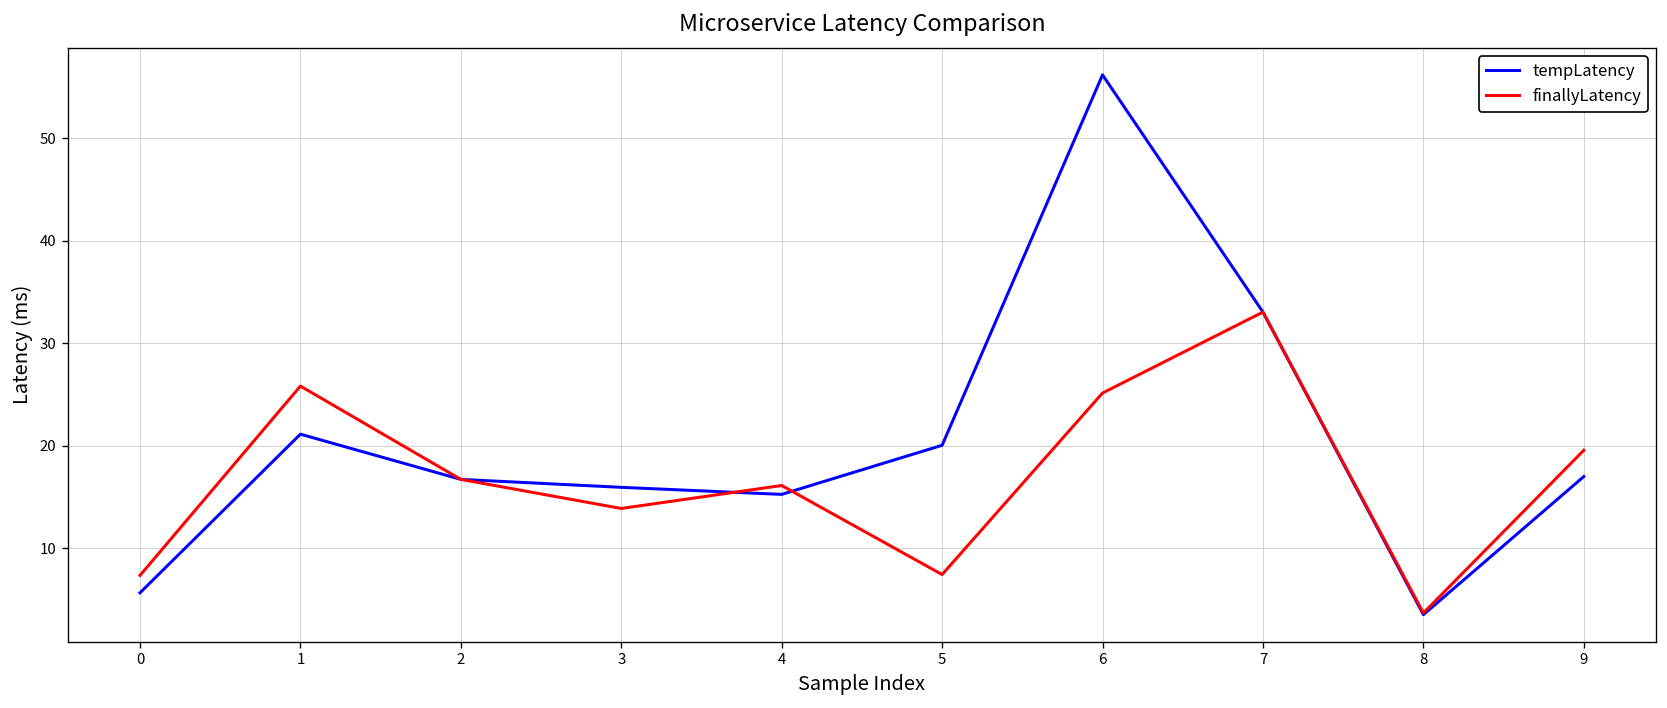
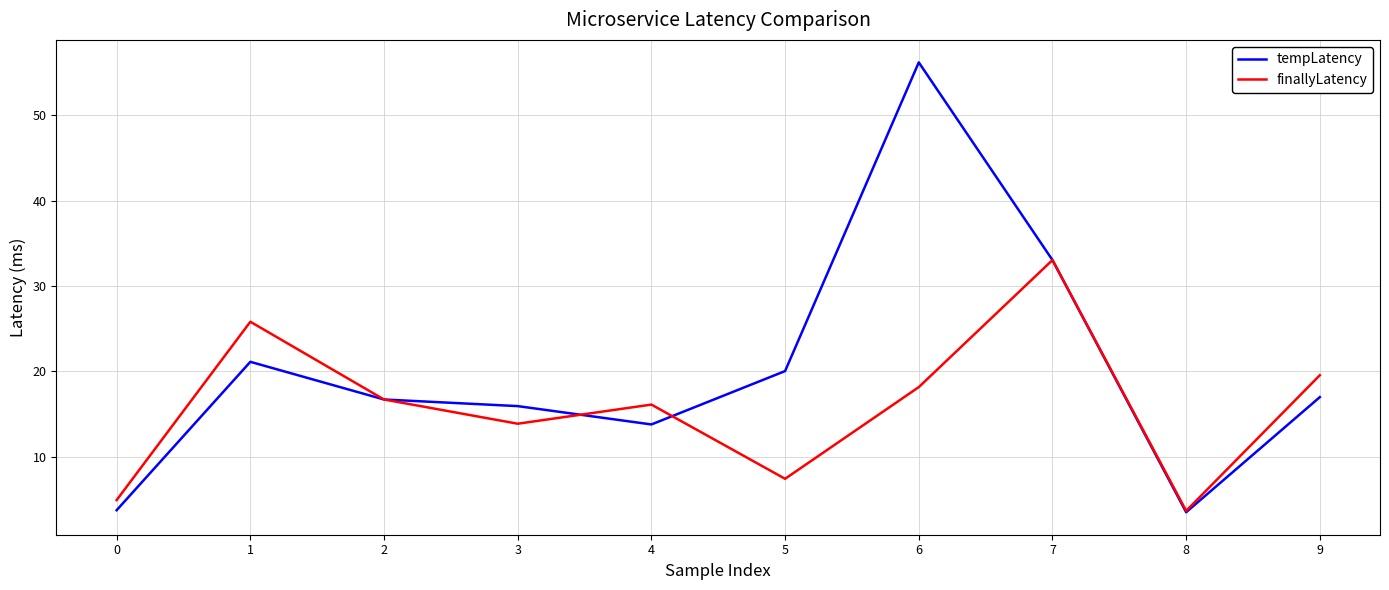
tempLatency, 0: 6 -> 4
finallyLatency, 0: 7 -> 5
tempLatency, 4: 15 -> 14
finallyLatency, 6: 25 -> 18
